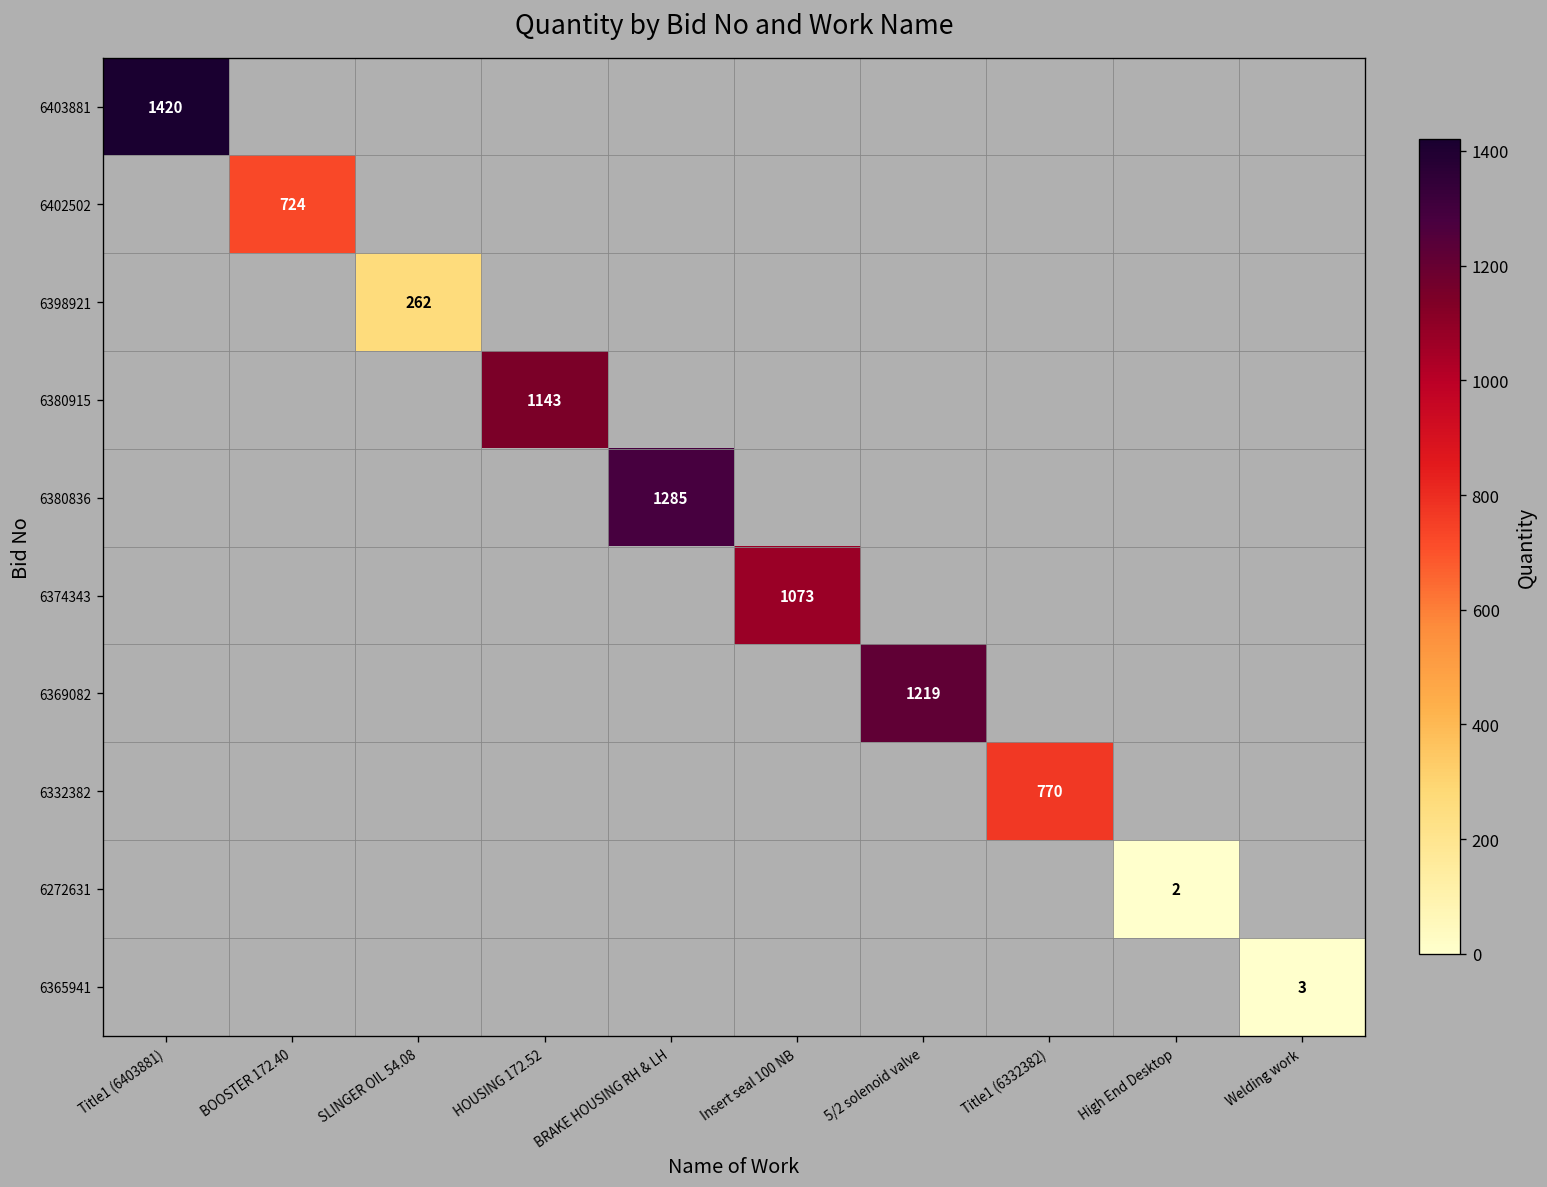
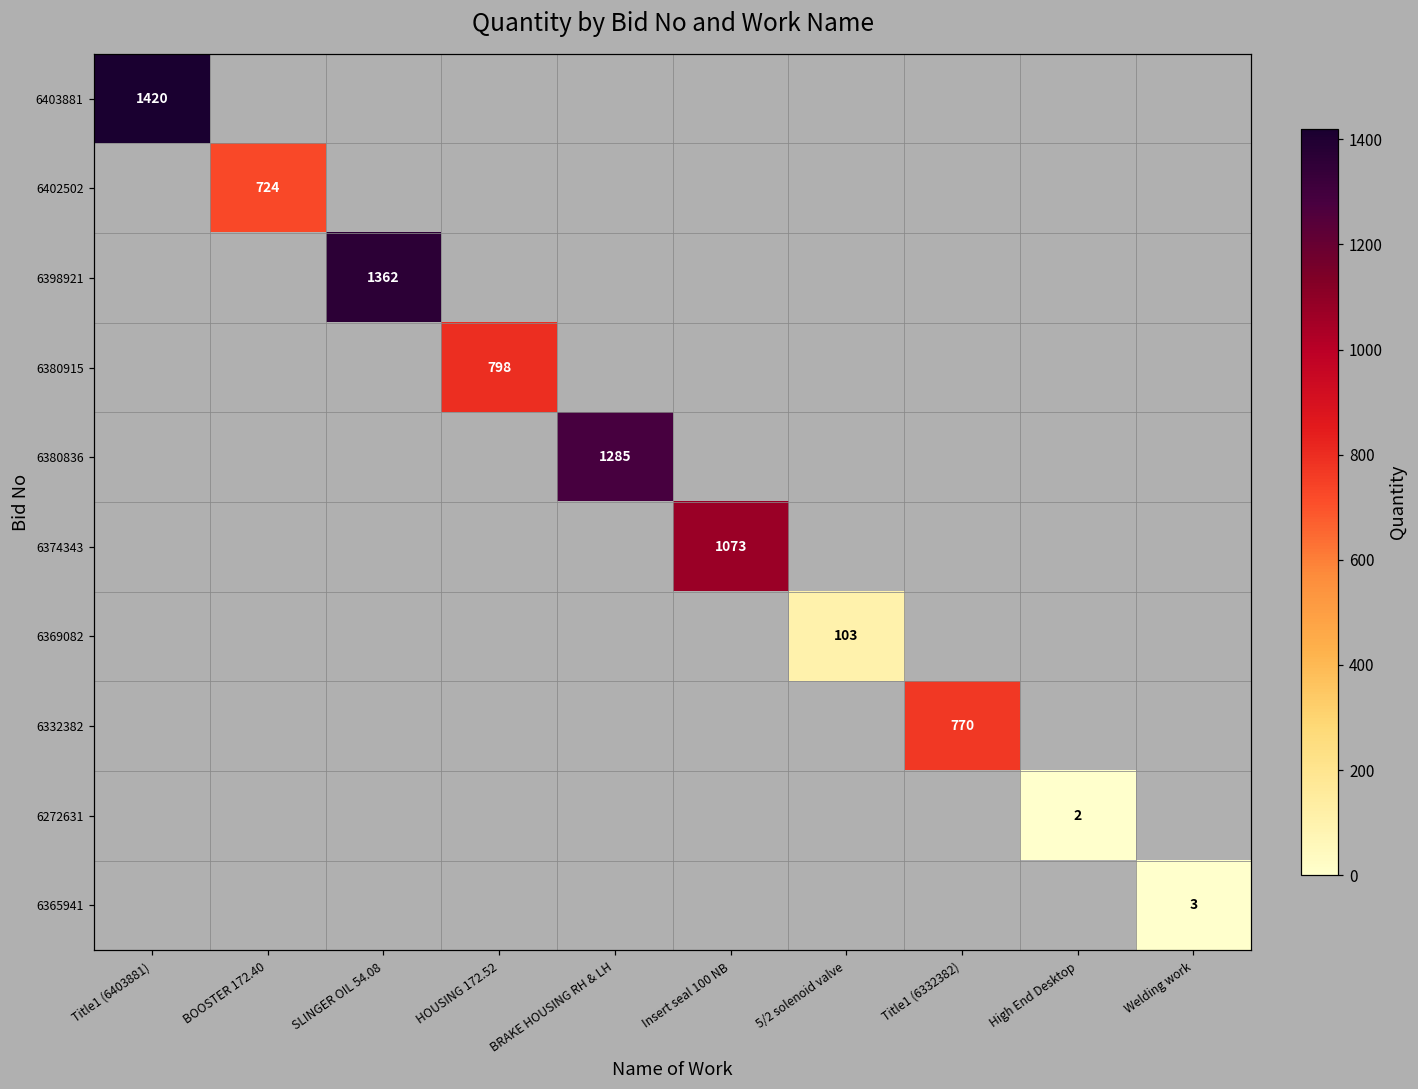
6398921, SLINGER OIL 54.08: 262 -> 1362
6380915, HOUSING 172.52: 1143 -> 798
6369082, 5/2 solenoid valve: 1219 -> 103
